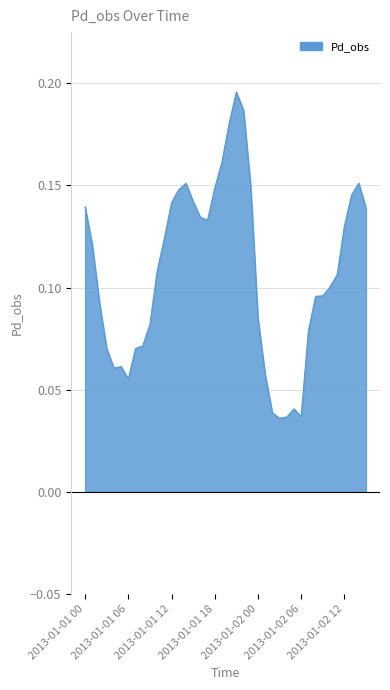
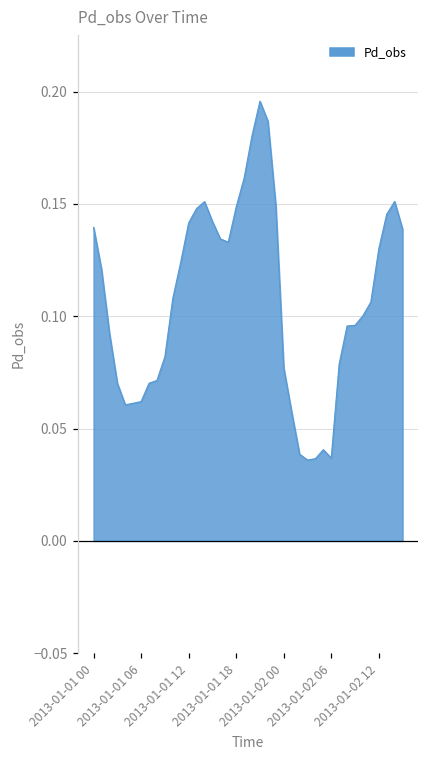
2013-01-01 06: 0.055 -> 0.062
2013-01-02 00: 0.085 -> 0.077
